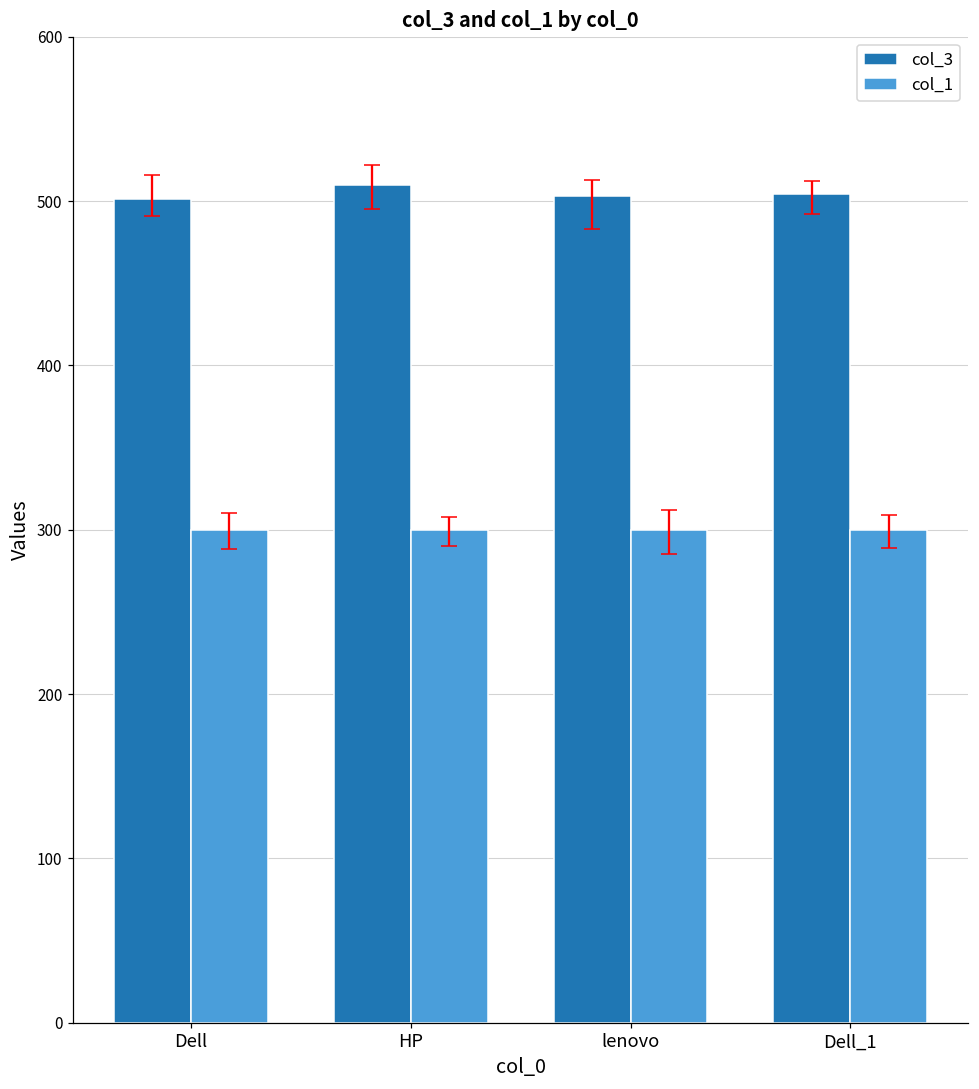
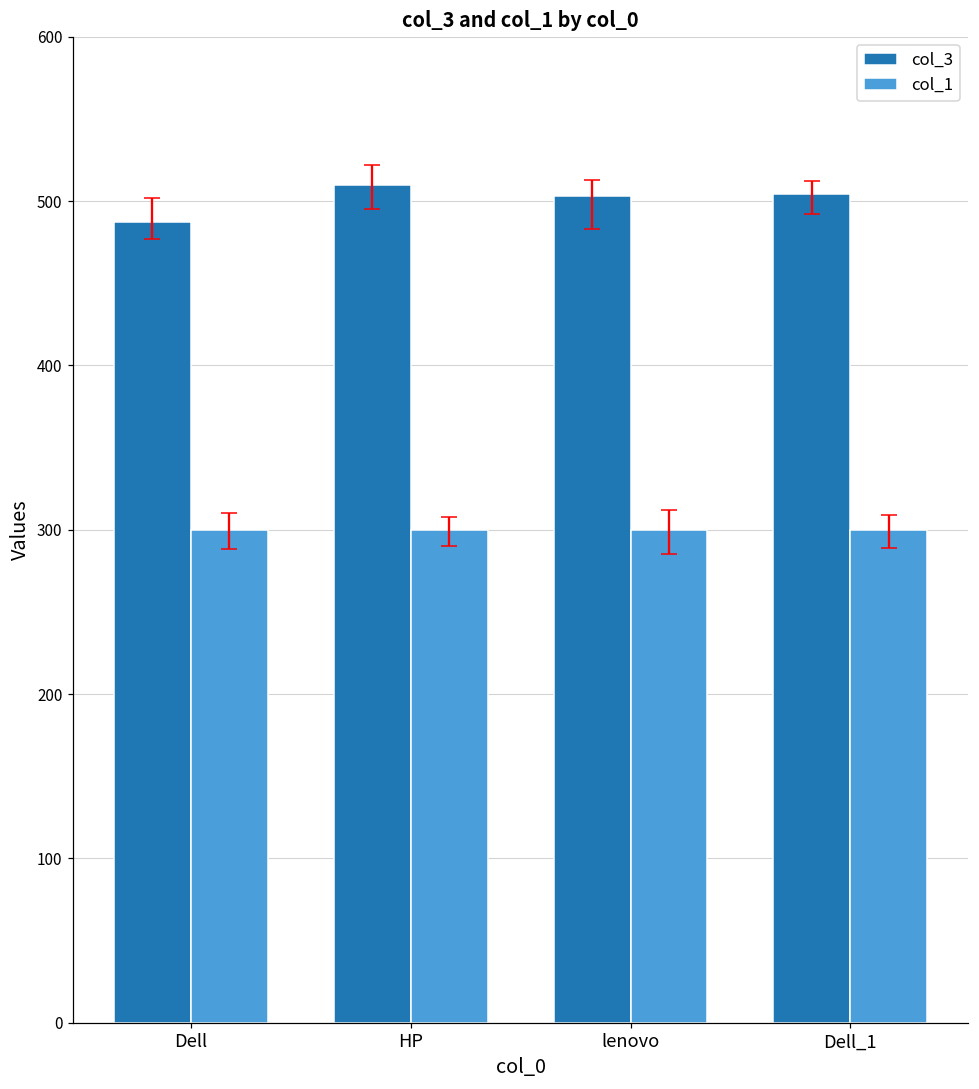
col_3, Dell: 501 -> 487
